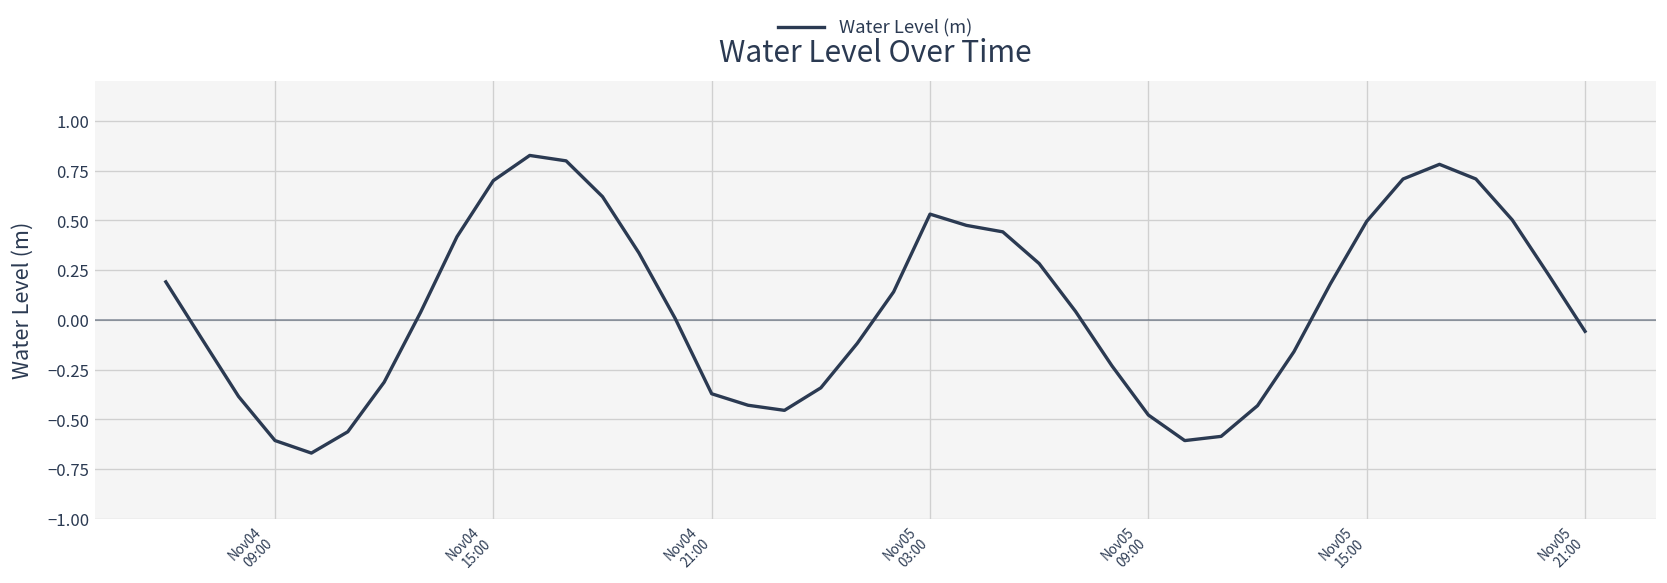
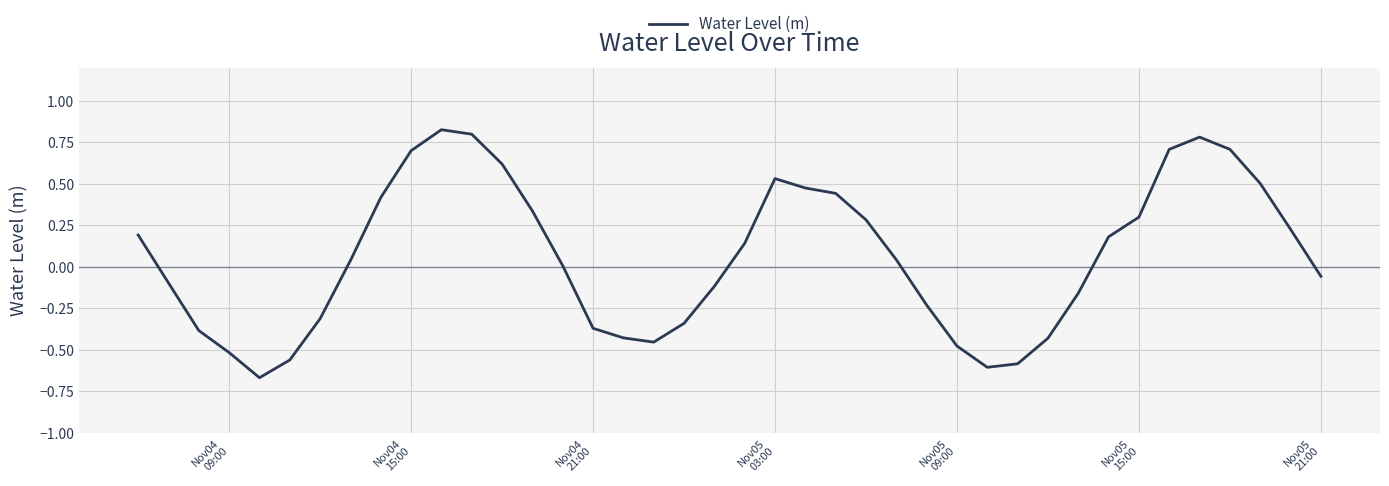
Nov04 09:00: -0.61 -> -0.52
Nov05 15:00: 0.50 -> 0.30
